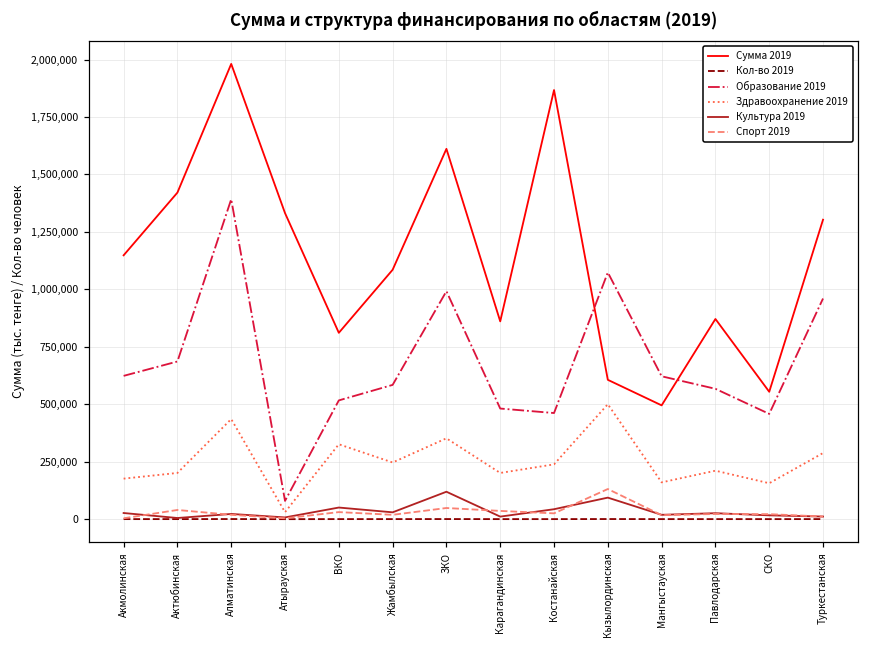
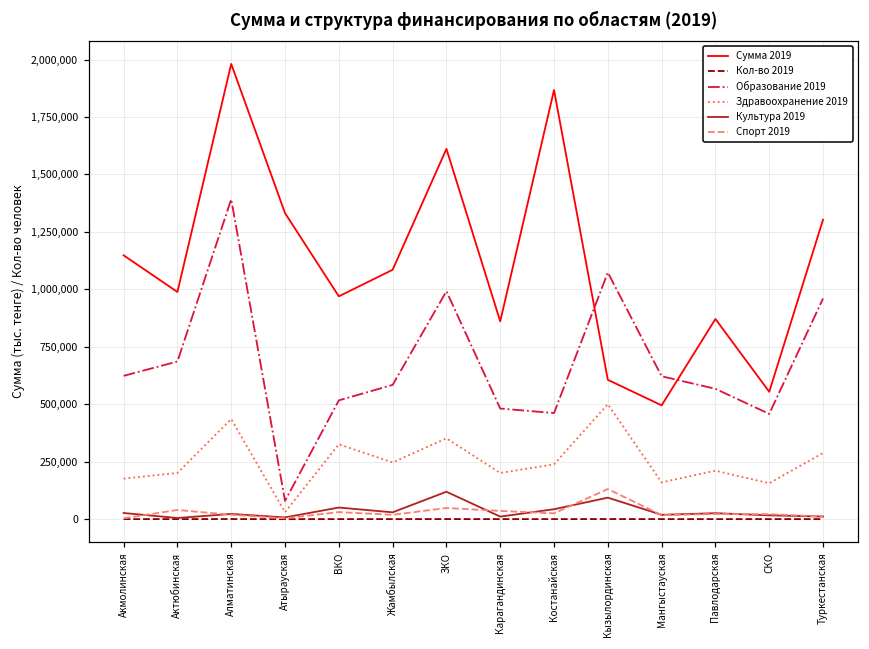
Сумма 2019, Актюбинская: 1,420,000 -> 990,000
Сумма 2019, ВКО: 810,000 -> 970,000
